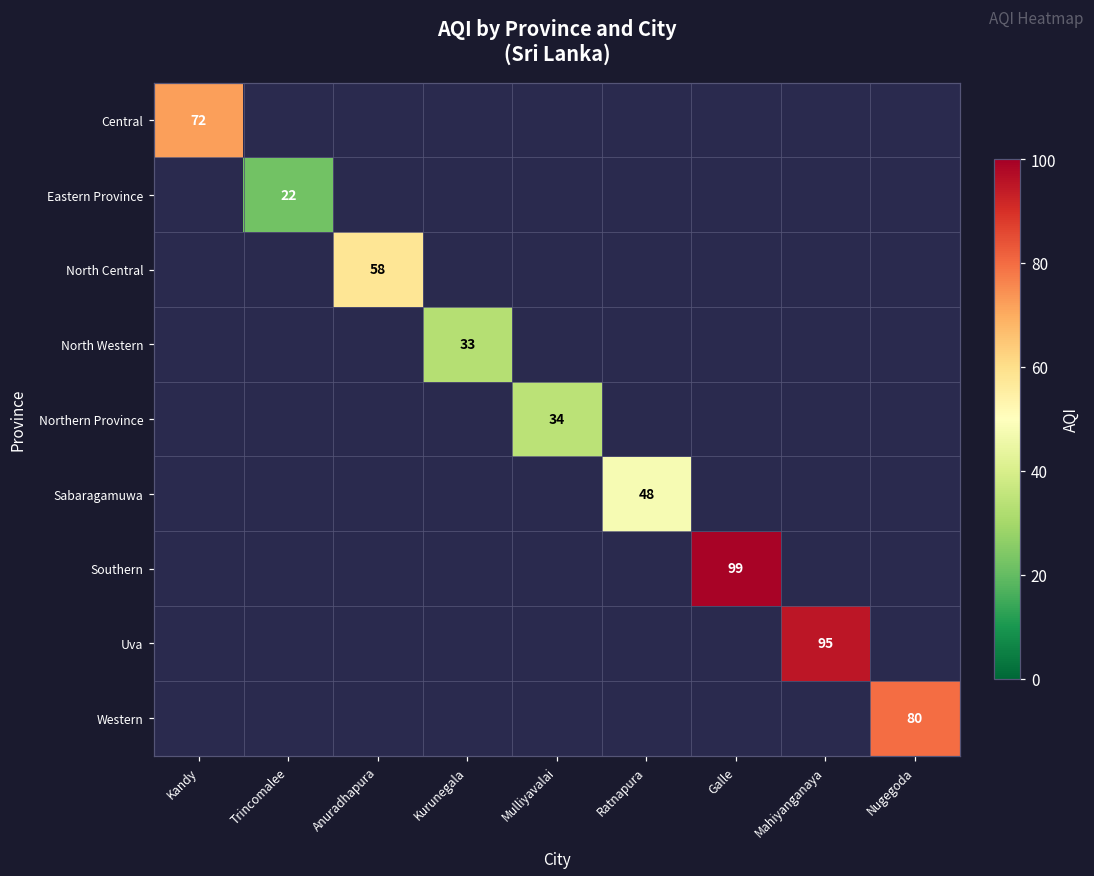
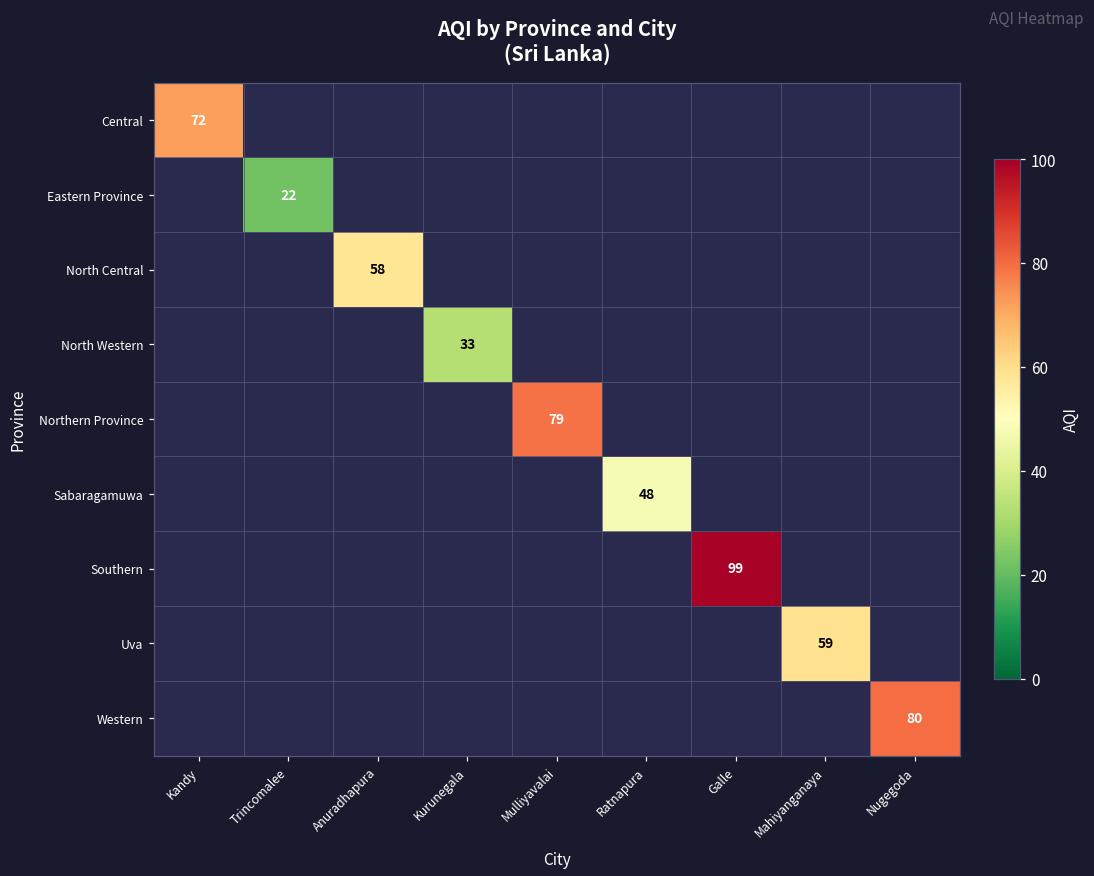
Northern Province, Mulliyavalai: 34 -> 79
Uva, Mahiyanganaya: 95 -> 59
